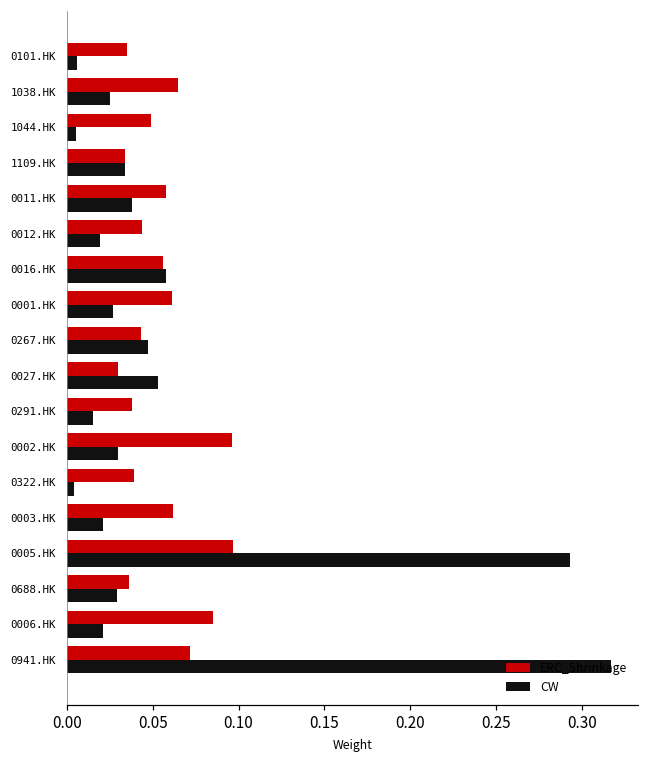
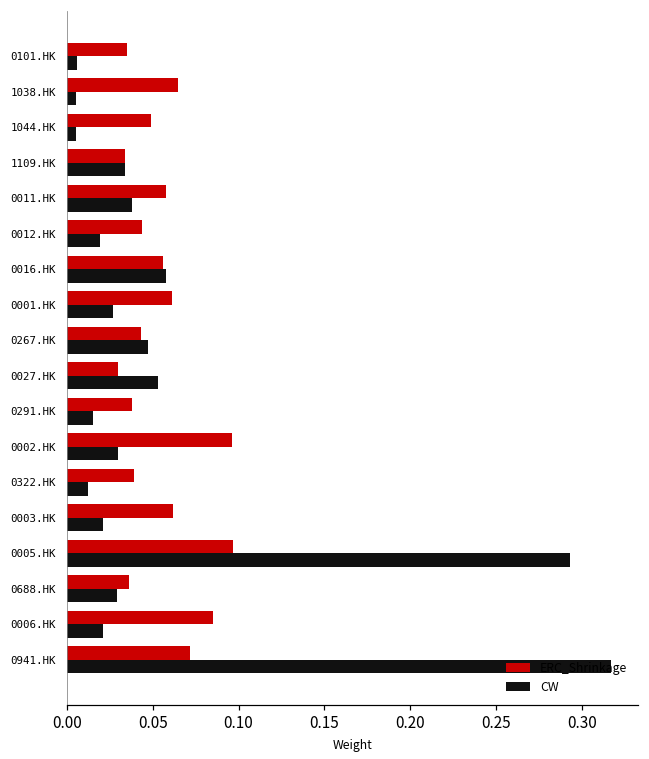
CW, 1038.HK: 0.025 -> 0.005
CW, 0322.HK: 0.004 -> 0.012
